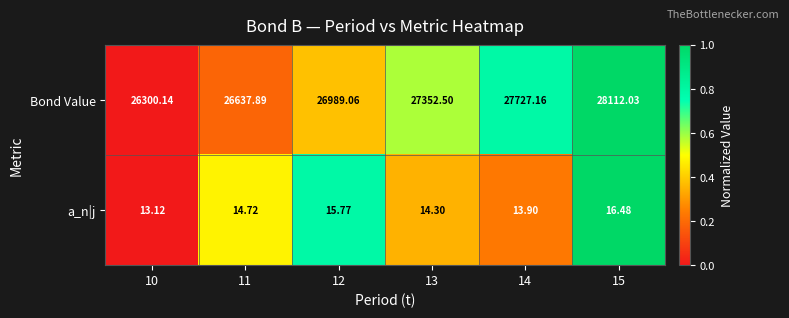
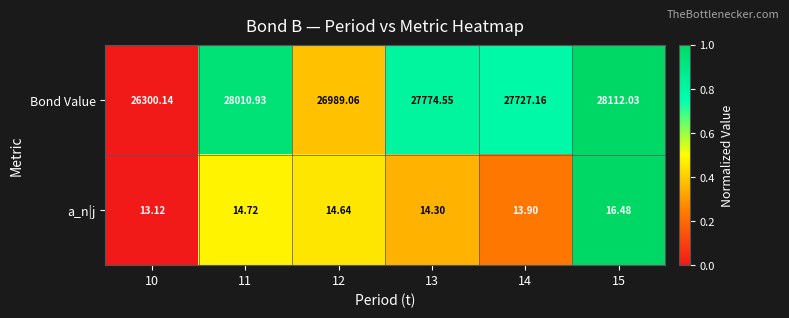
Bond Value, 11: 26637.89 -> 28010.93
Bond Value, 13: 27352.50 -> 27774.55
a_n|j, 12: 15.77 -> 14.64
